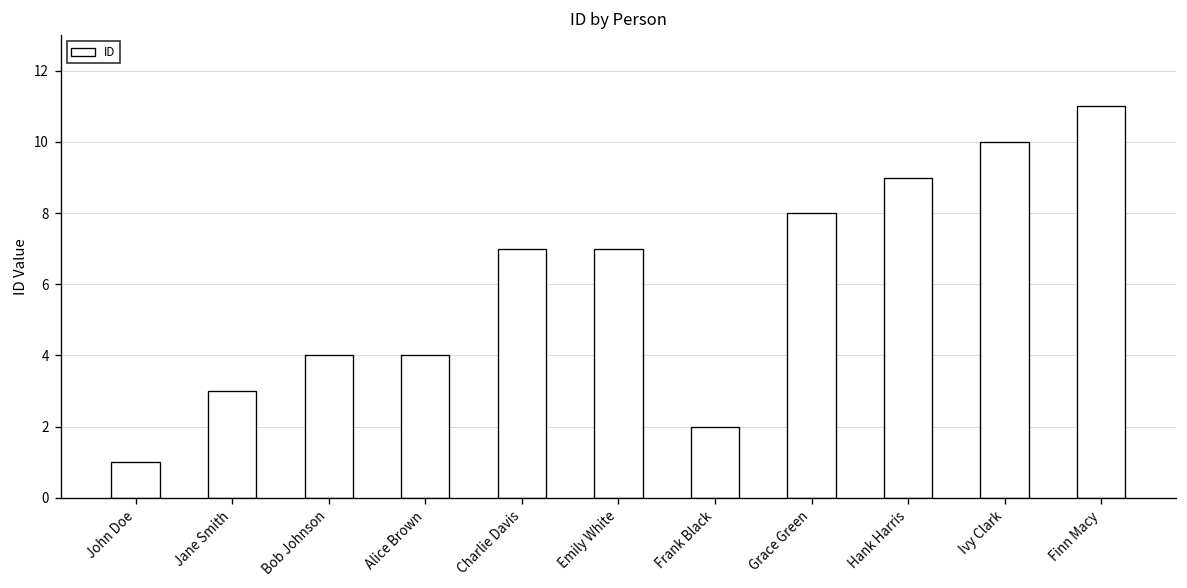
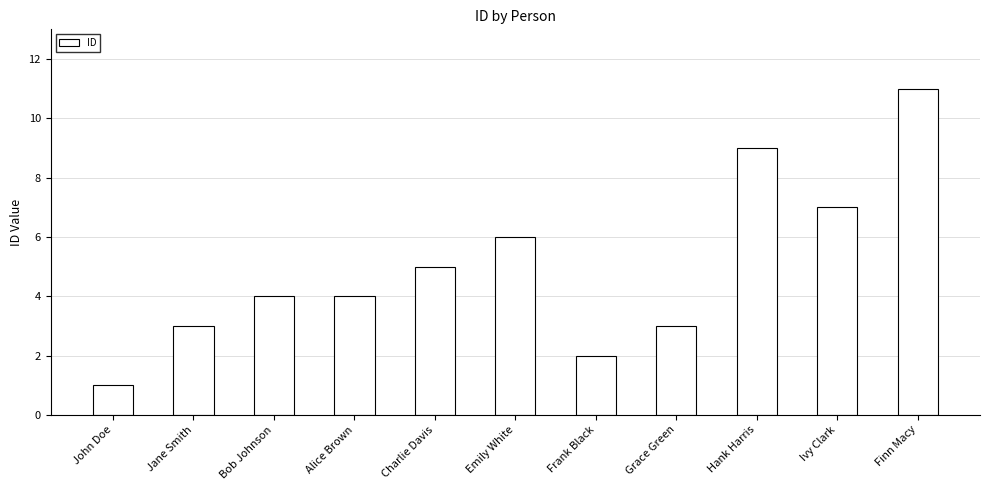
Charlie Davis: 7 -> 5
Emily White: 7 -> 6
Grace Green: 8 -> 3
Ivy Clark: 10 -> 7
